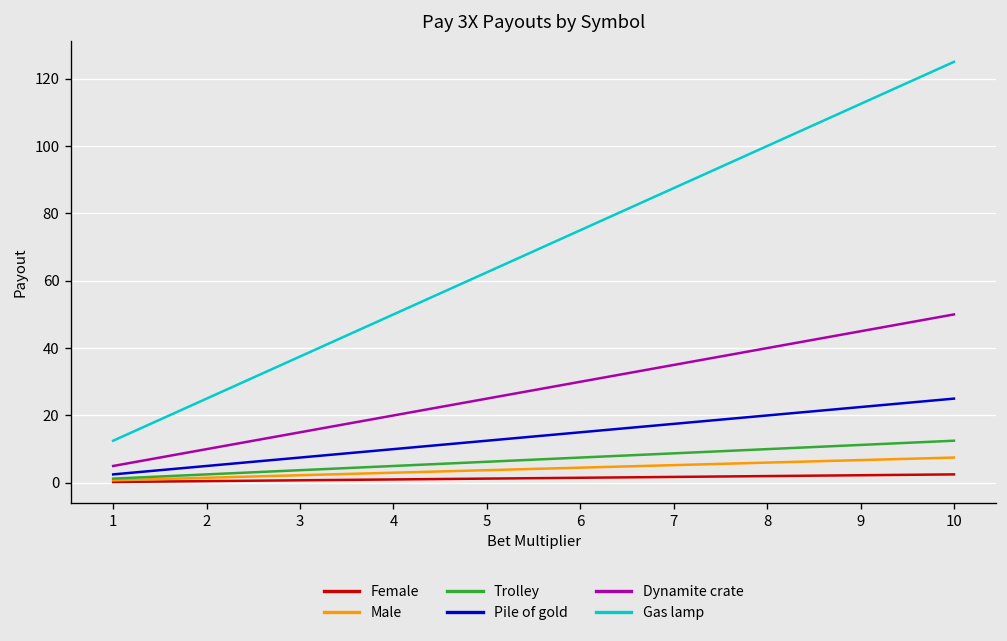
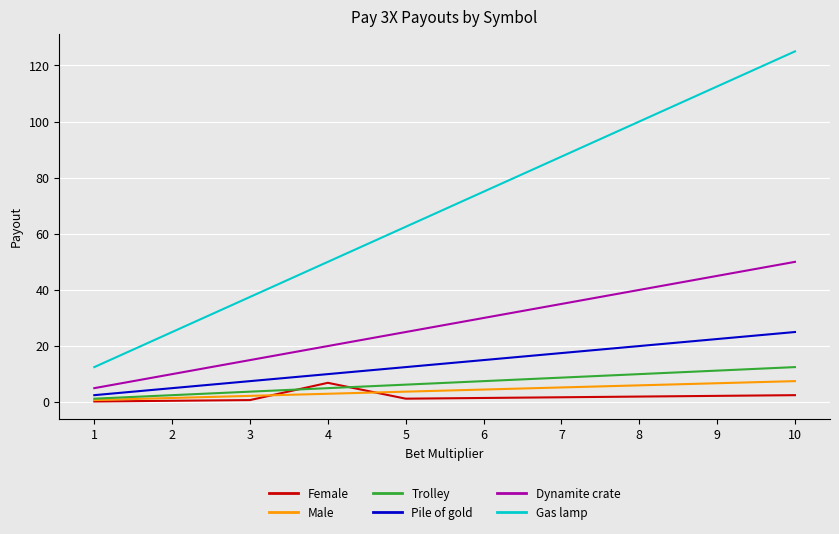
Female, 4: 1 -> 7
